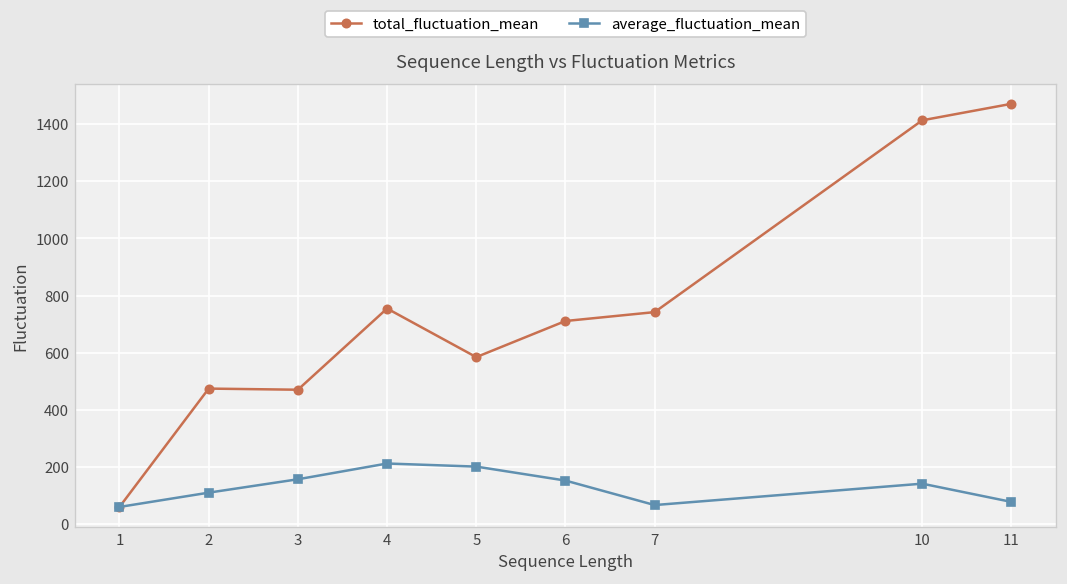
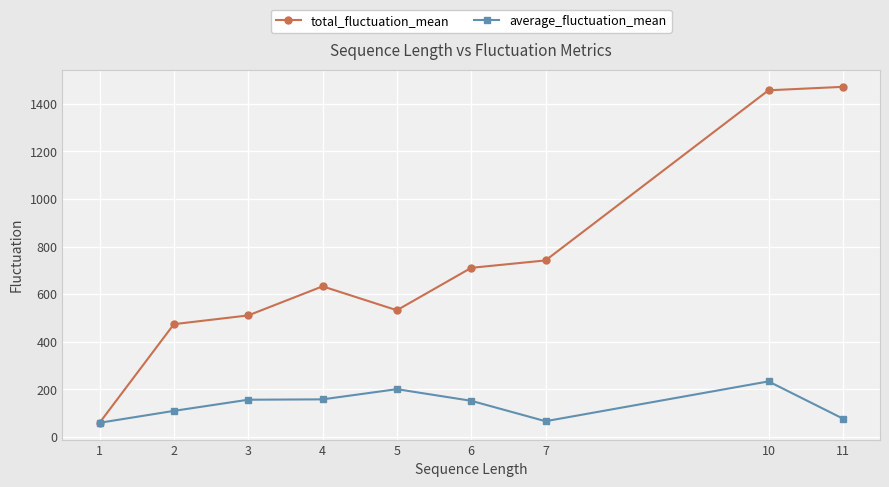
total_fluctuation_mean, 3: 470 -> 510
total_fluctuation_mean, 4: 750 -> 630
average_fluctuation_mean, 4: 210 -> 160
total_fluctuation_mean, 5: 580 -> 530
total_fluctuation_mean, 10: 1410 -> 1460
average_fluctuation_mean, 10: 140 -> 230
